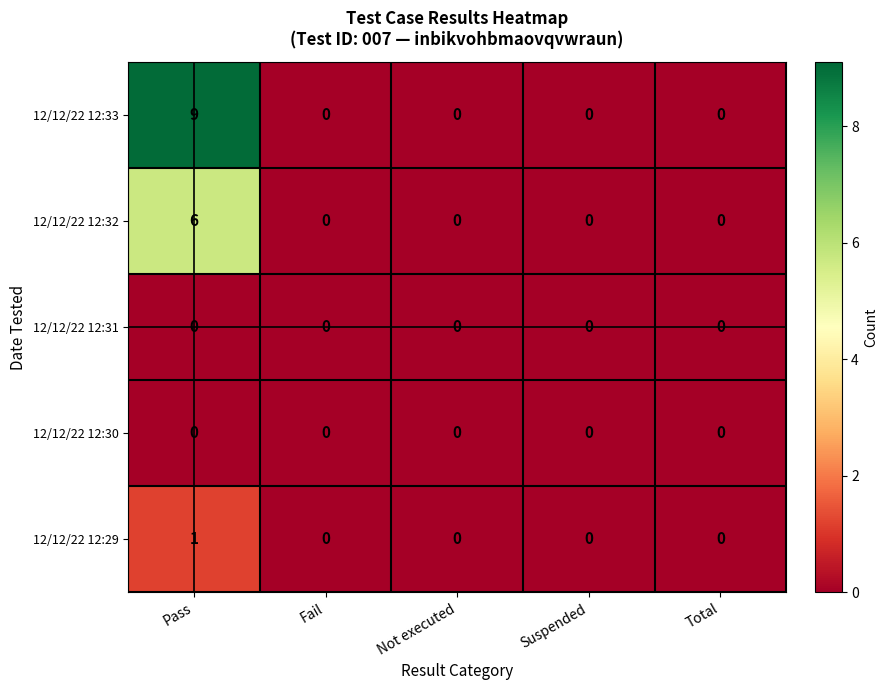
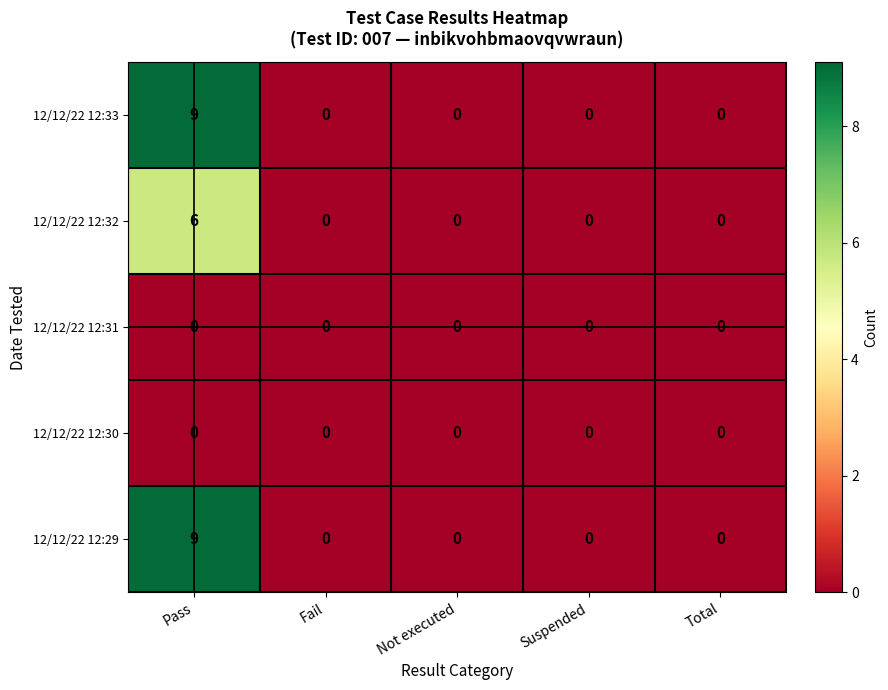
12/12/22 12:29, Pass: 1 -> 9
